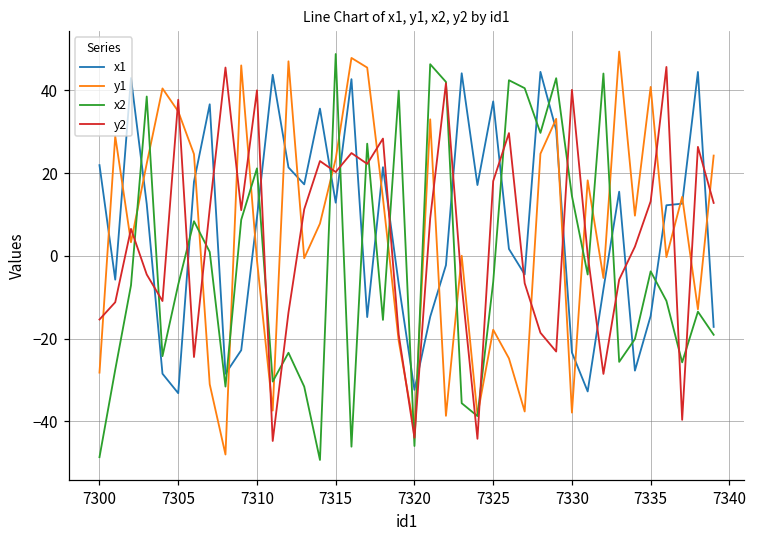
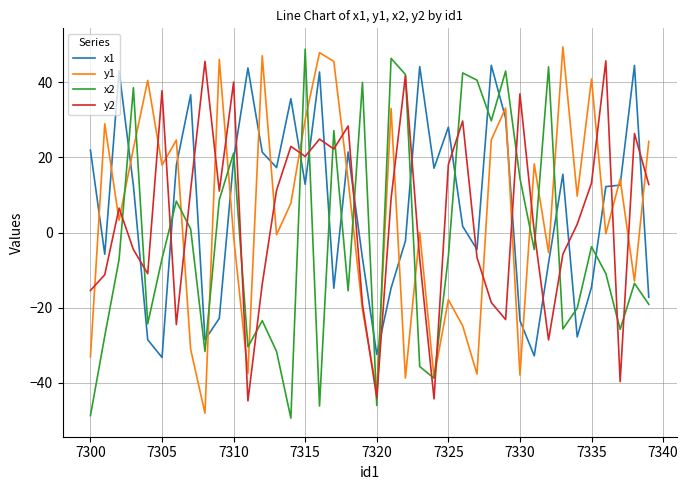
y1, 7300: -28 -> -33
y1, 7305: 35 -> 18
x1, 7310: 9 -> 19
y1, 7315: 23 -> 30
x1, 7325: 37 -> 28
y2, 7330: 40 -> 37
